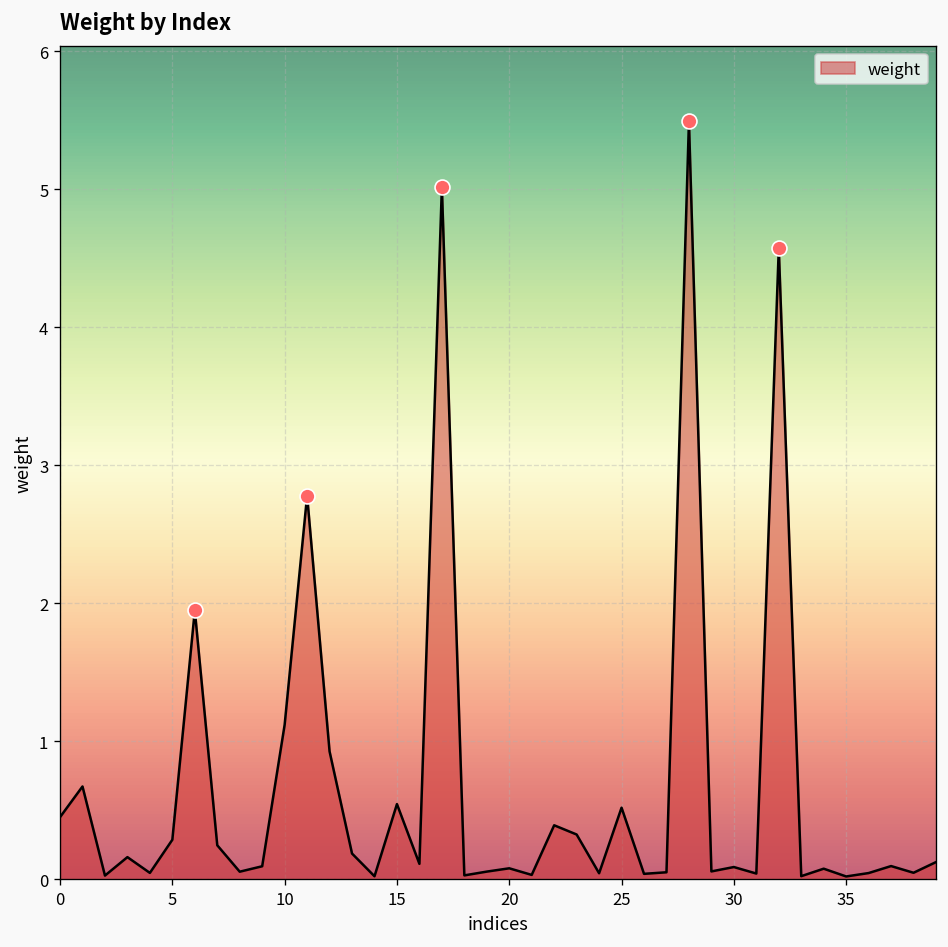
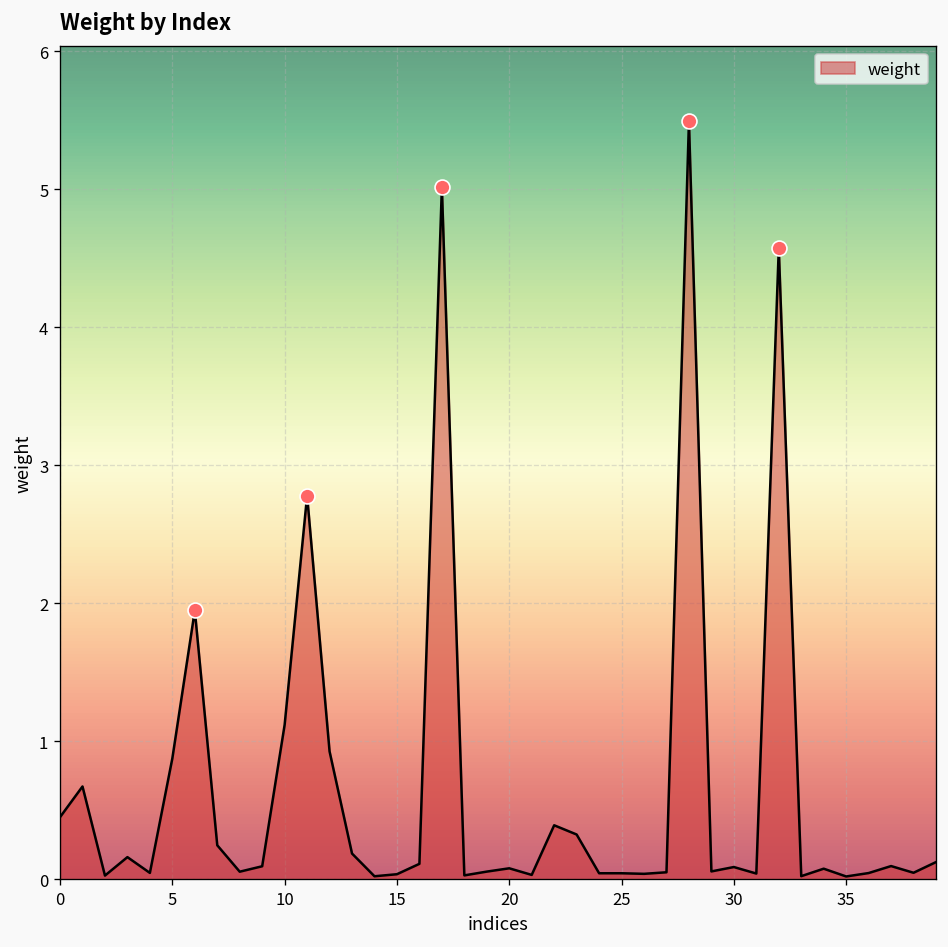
weight, 5: 0.29 -> 0.88
weight, 15: 0.55 -> 0.04
weight, 25: 0.52 -> 0.05
